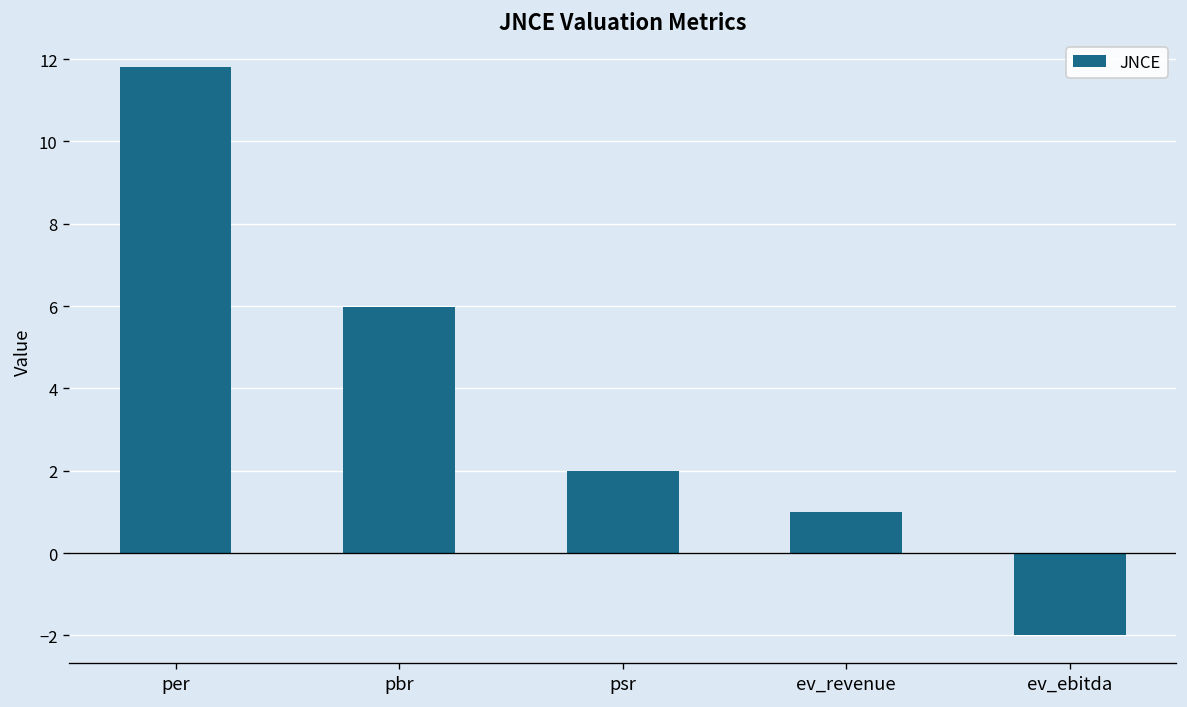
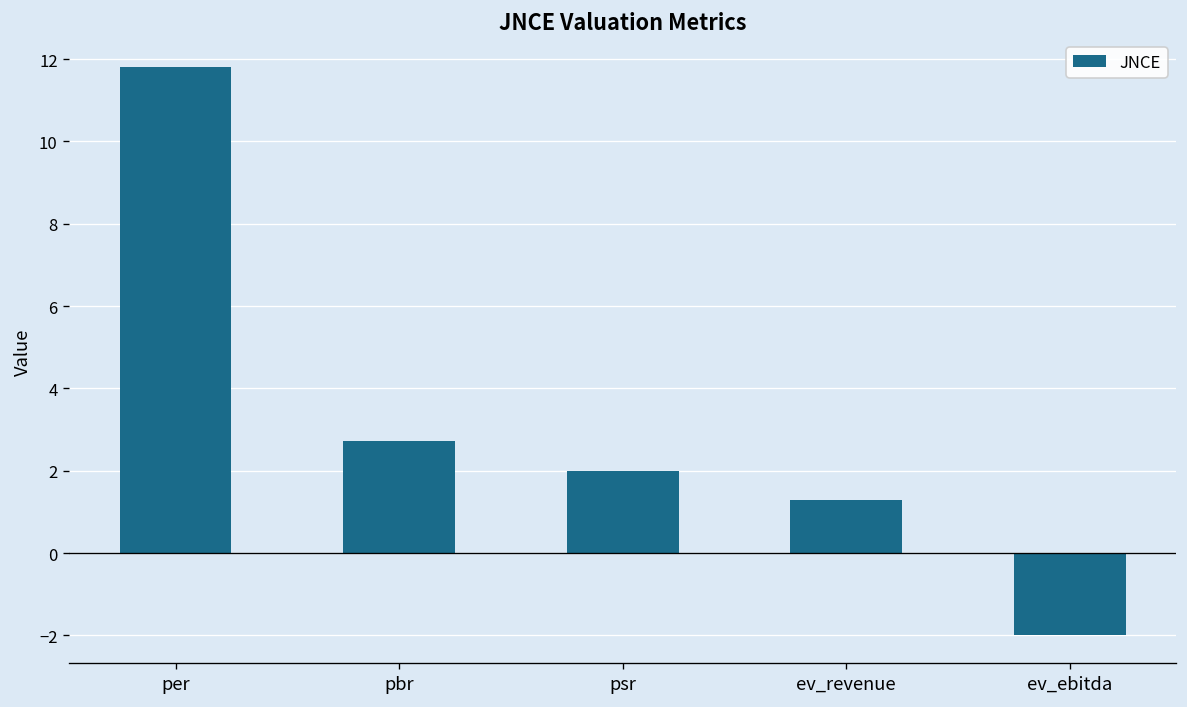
pbr: 6.0 -> 2.7
ev_revenue: 1.0 -> 1.3
